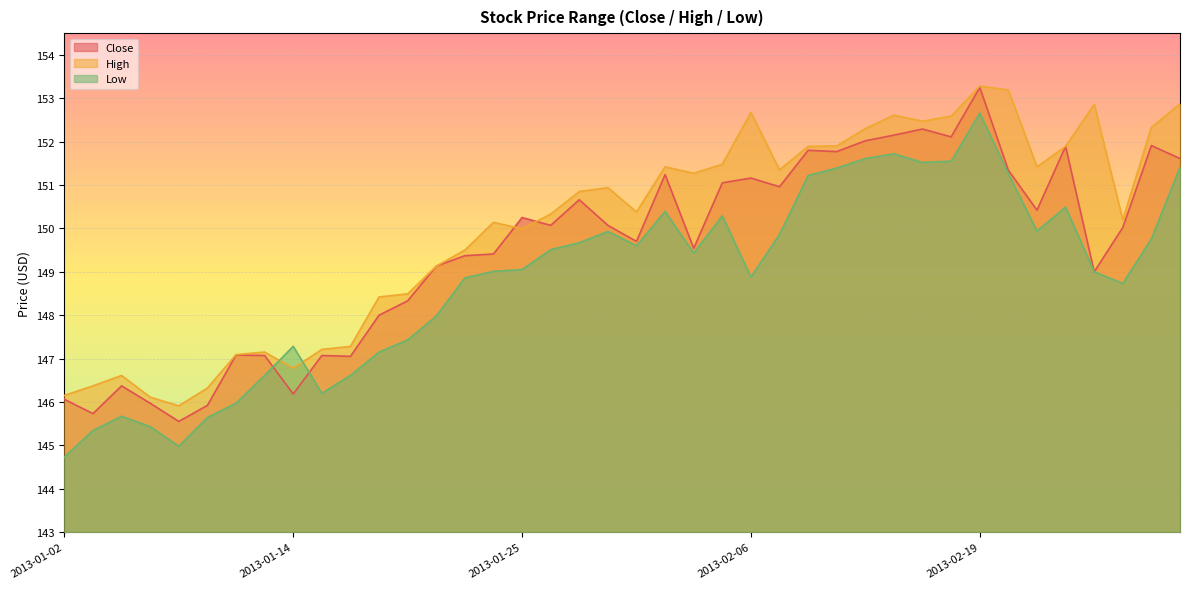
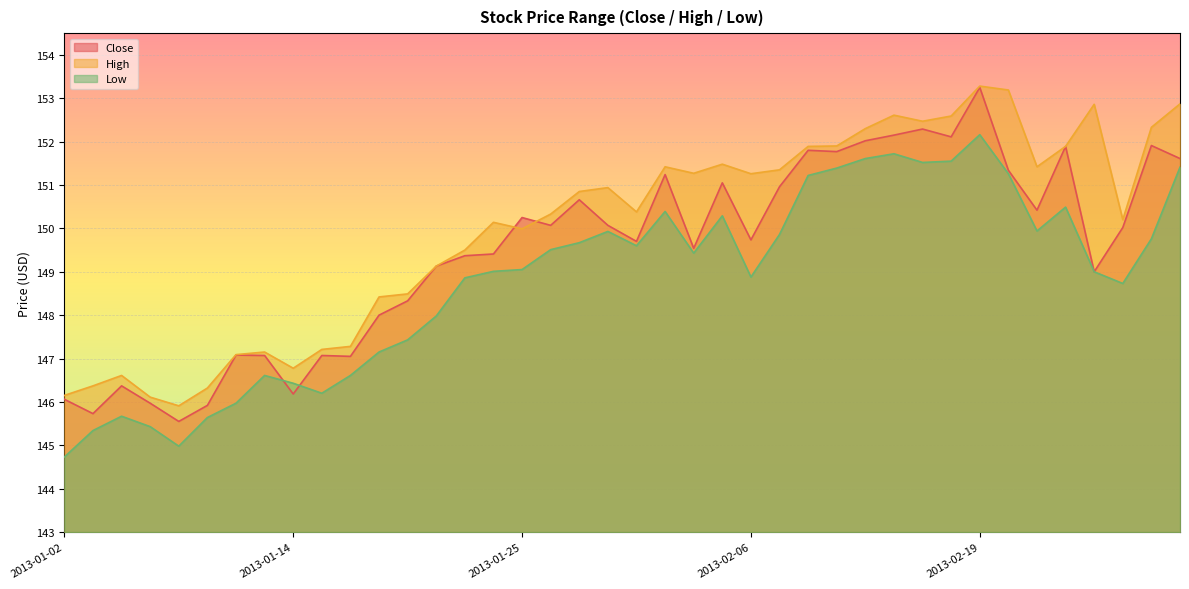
Low, 2013-01-14: 147.3 -> 146.4
Close, 2013-02-06: 151.2 -> 149.7
High, 2013-02-06: 152.7 -> 151.3
Low, 2013-02-19: 152.7 -> 152.2
